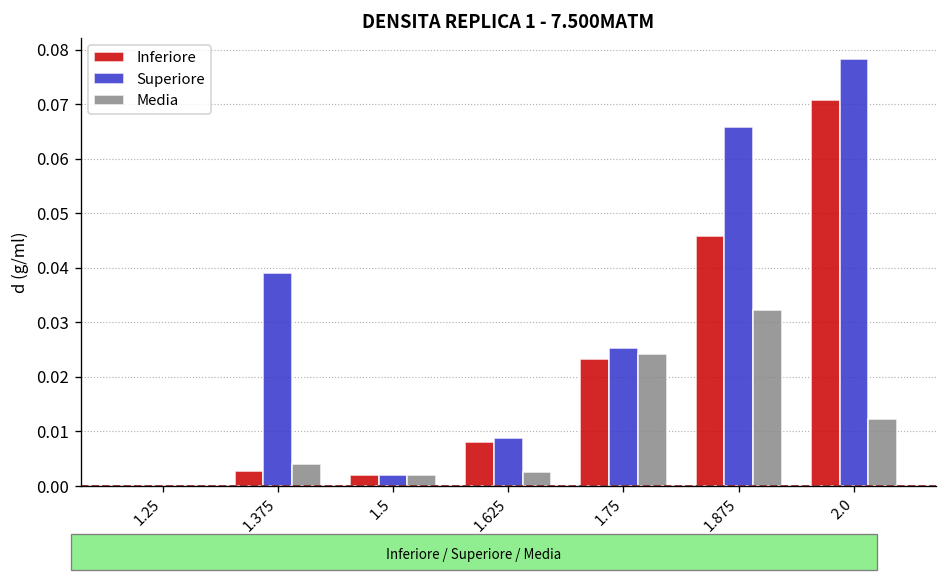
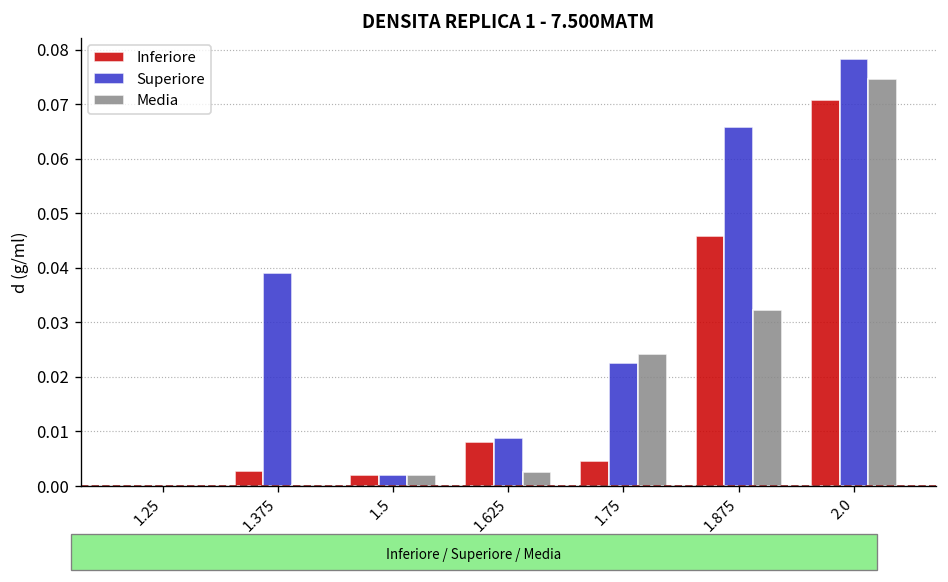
Media, 1.375: 0.004 -> 0.000
Inferiore, 1.75: 0.023 -> 0.005
Superiore, 1.75: 0.025 -> 0.023
Media, 2.0: 0.012 -> 0.075
